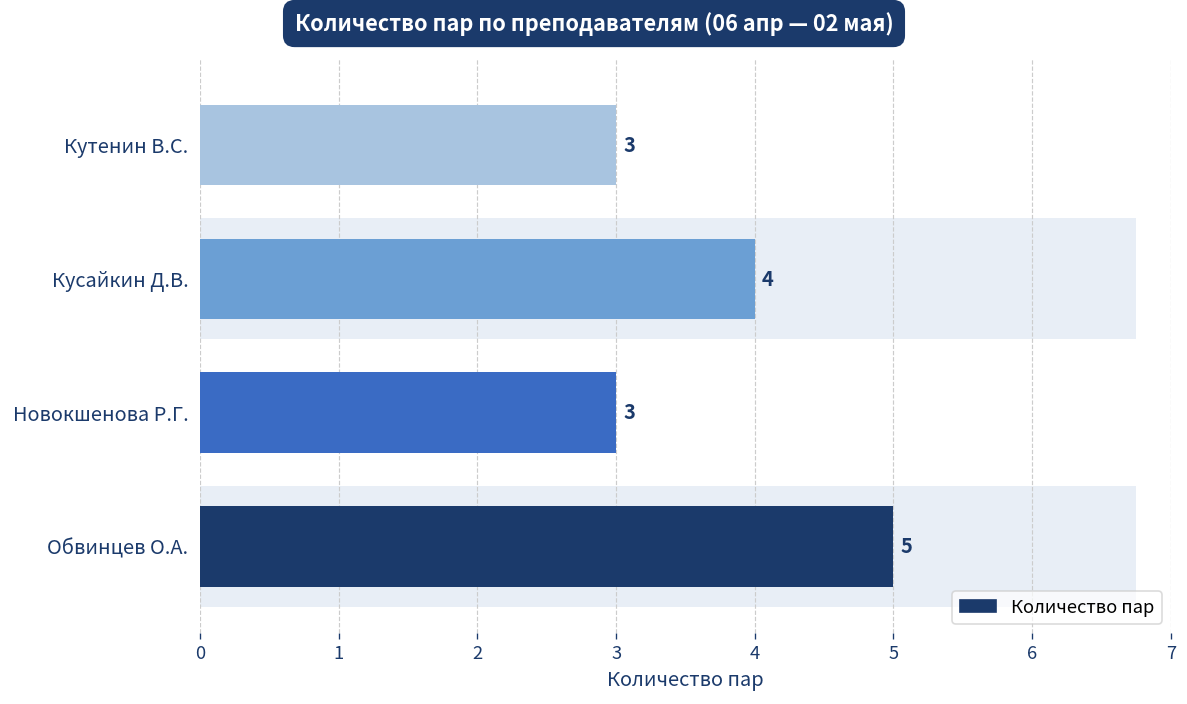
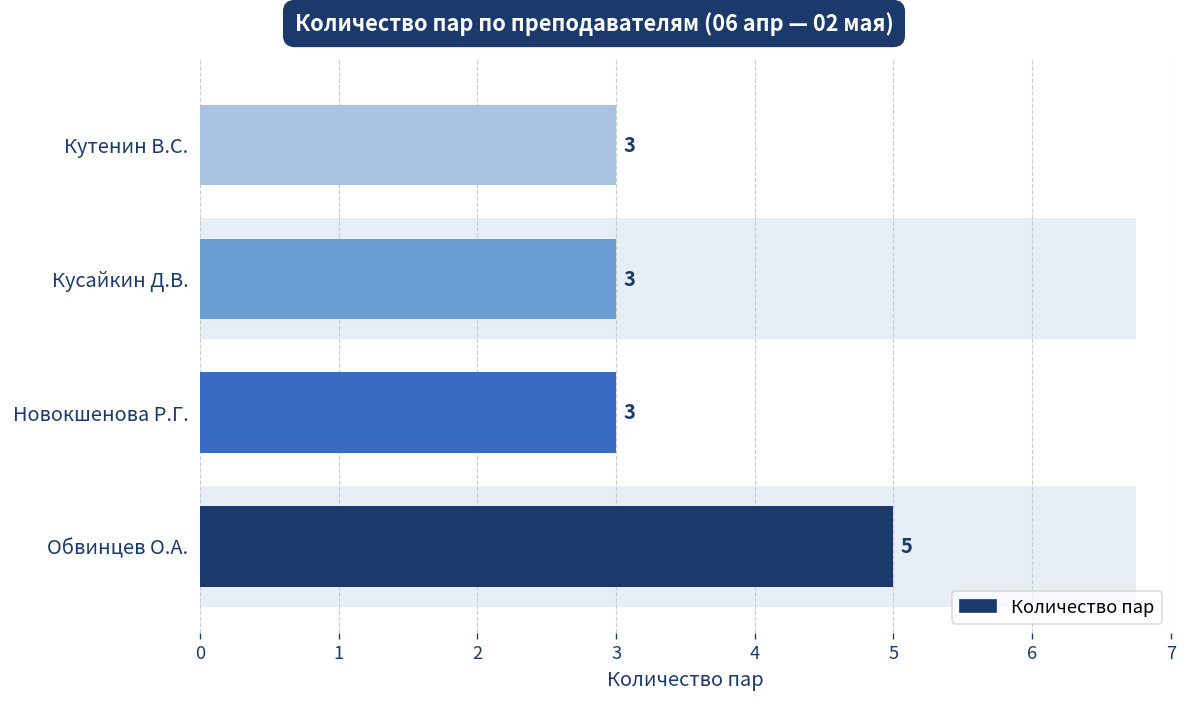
Количество пар, Кусайкин Д.В.: 4 -> 3
